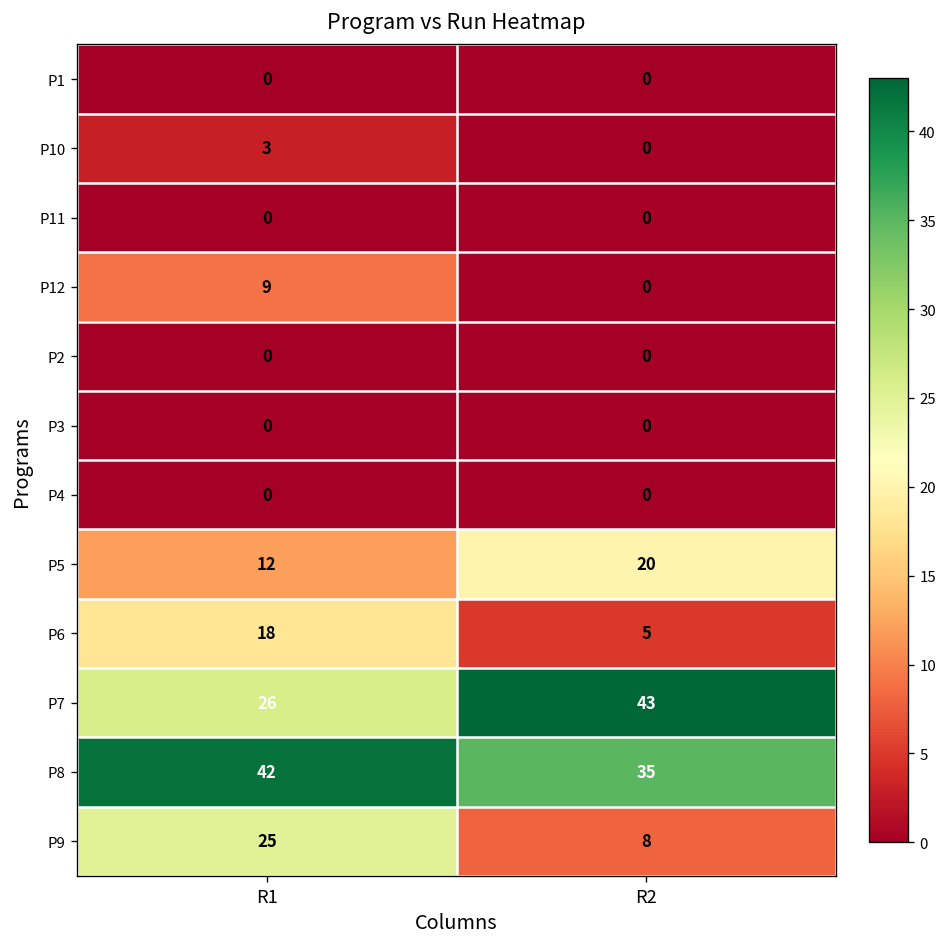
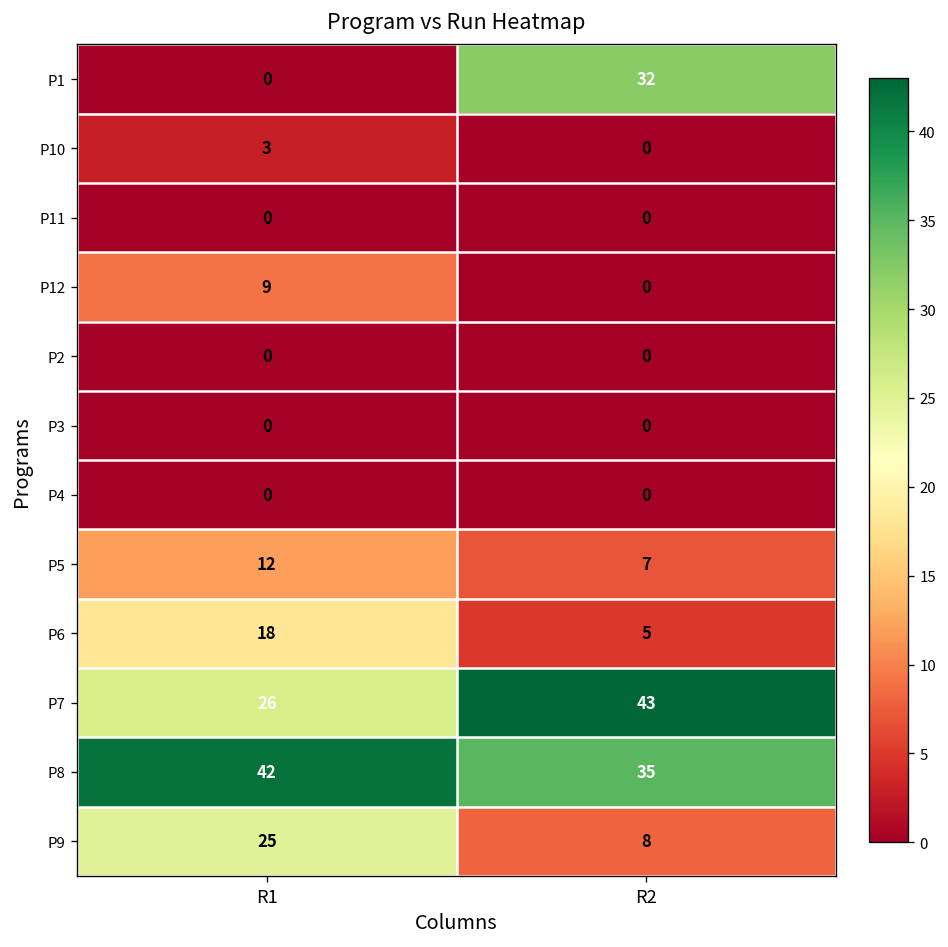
P1, R2: 0 -> 32
P5, R2: 20 -> 7
